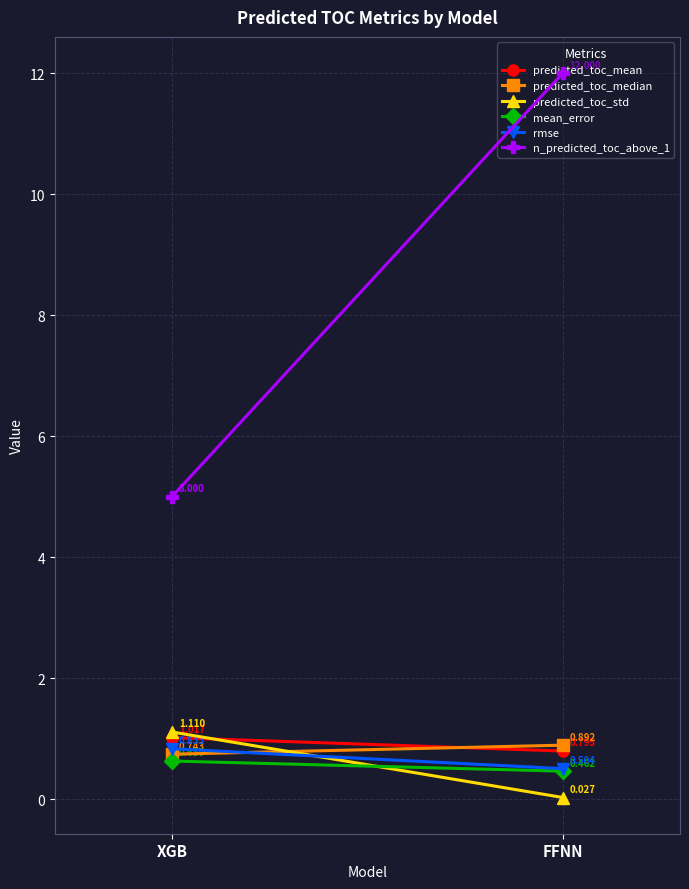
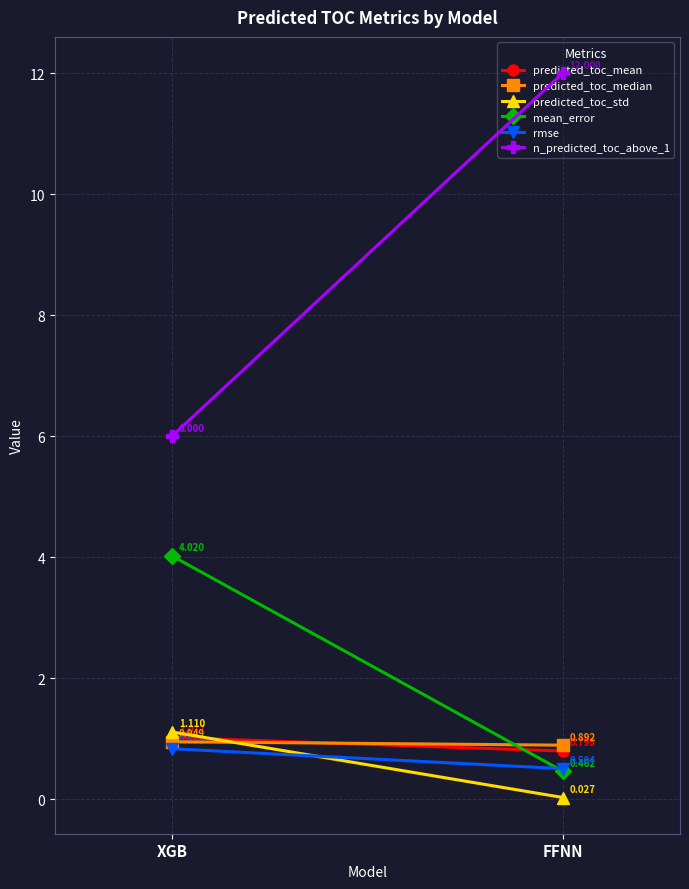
predicted_toc_median, XGB: 0.743 -> 0.949
mean_error, XGB: 0.630 -> 4.020
n_predicted_toc_above_1, XGB: 5.000 -> 6.000
